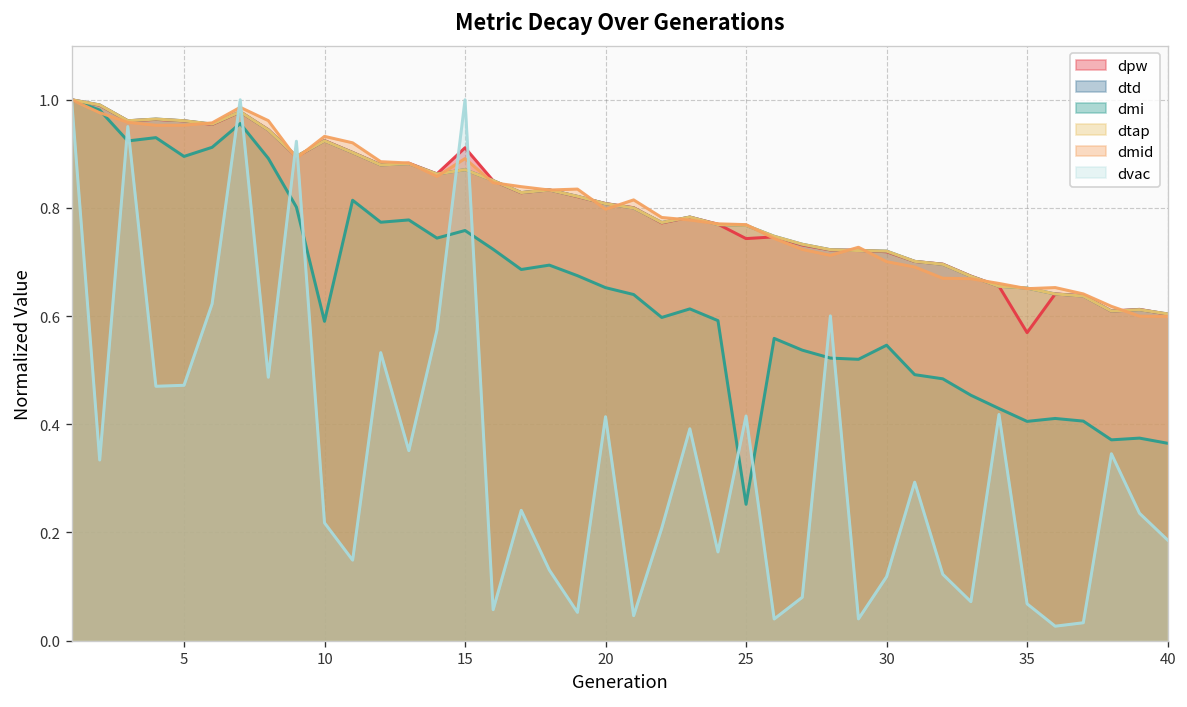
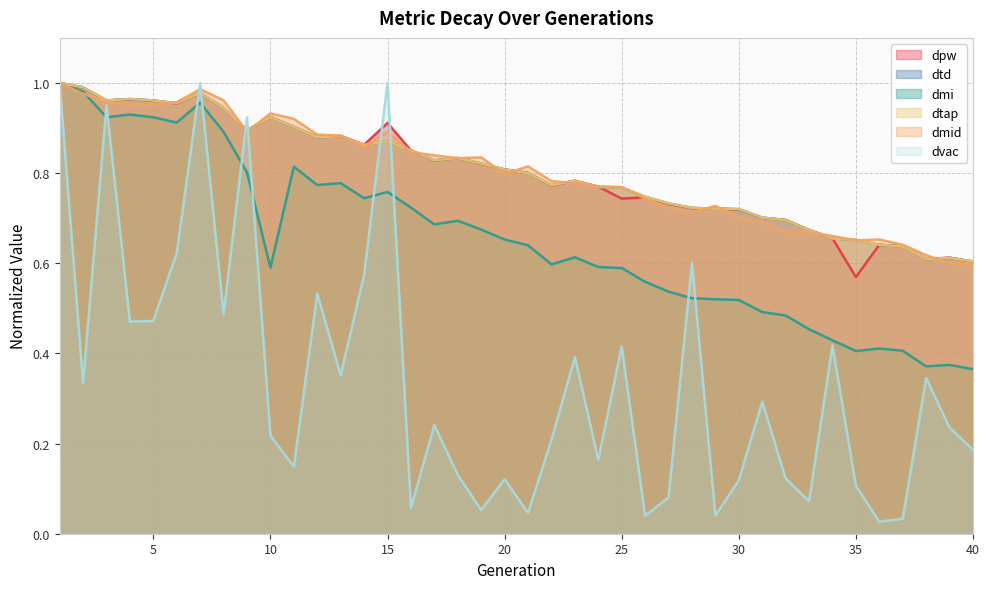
dmi, 5: 0.90 -> 0.92
dvac, 20: 0.41 -> 0.12
dmi, 25: 0.25 -> 0.59
dmi, 30: 0.55 -> 0.52
dvac, 35: 0.07 -> 0.11
